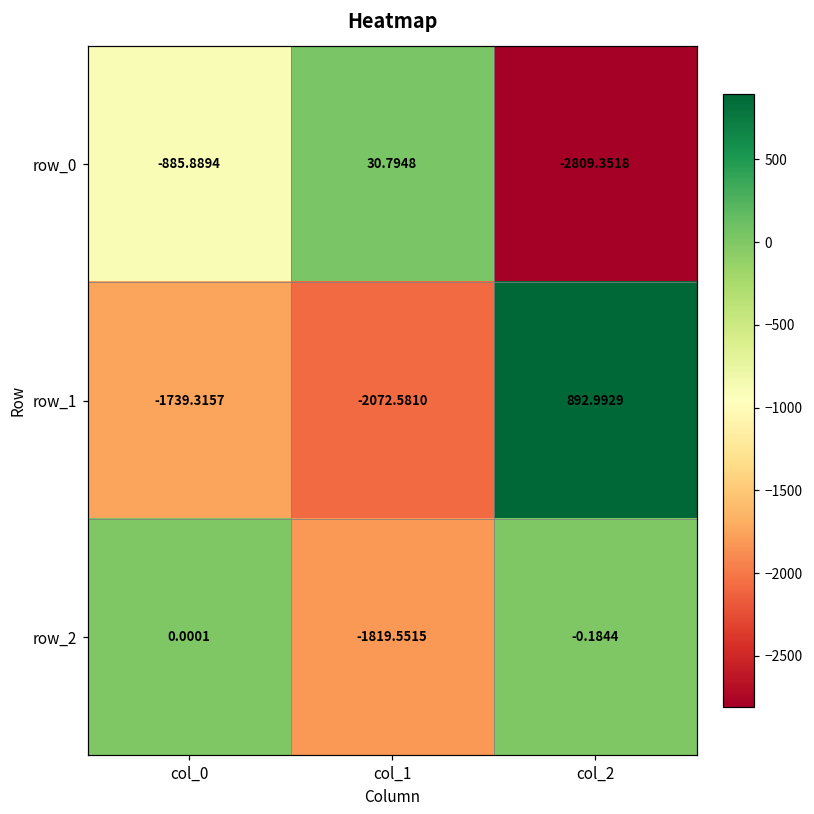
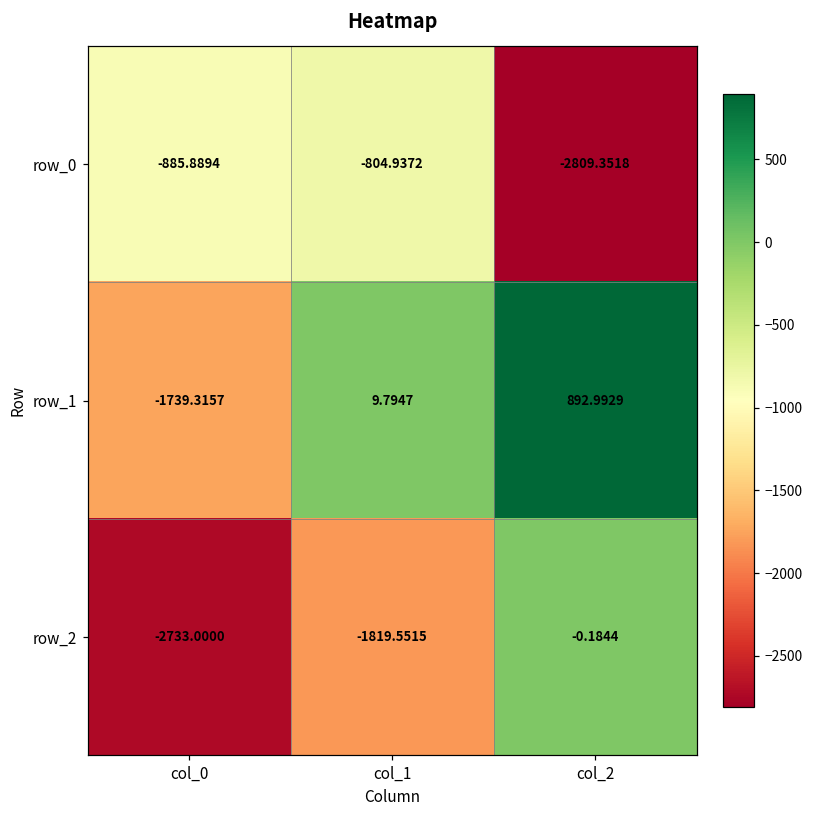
row_0, col_1: 30.7948 -> -804.9372
row_1, col_1: -2072.5810 -> 9.7947
row_2, col_0: 0.0001 -> -2733.0000
